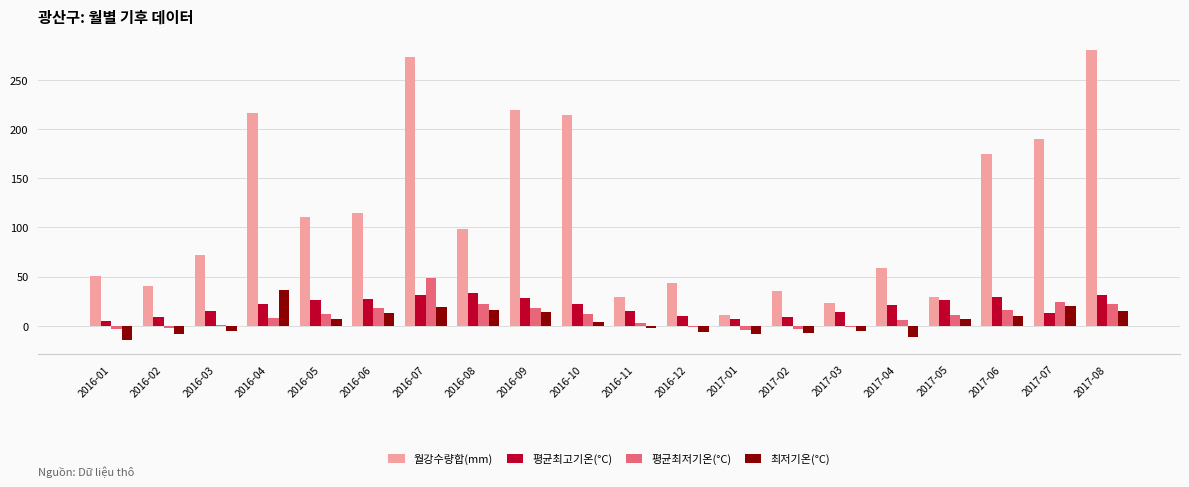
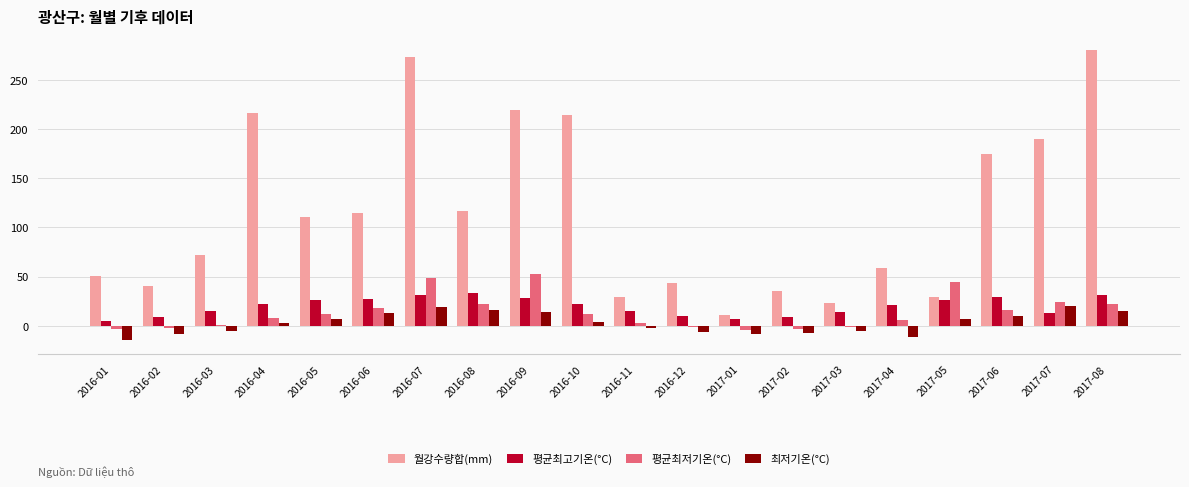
최저기온(°C), 2016-04: 40 -> 0
월강수량합(mm), 2016-08: 100 -> 120
평균최저기온(°C), 2016-09: 20 -> 50
평균최저기온(°C), 2017-05: 10 -> 40
